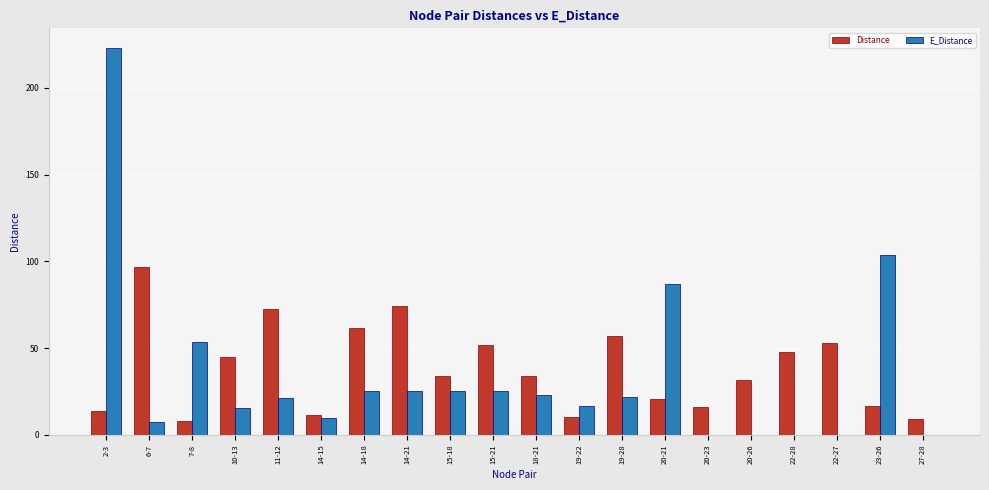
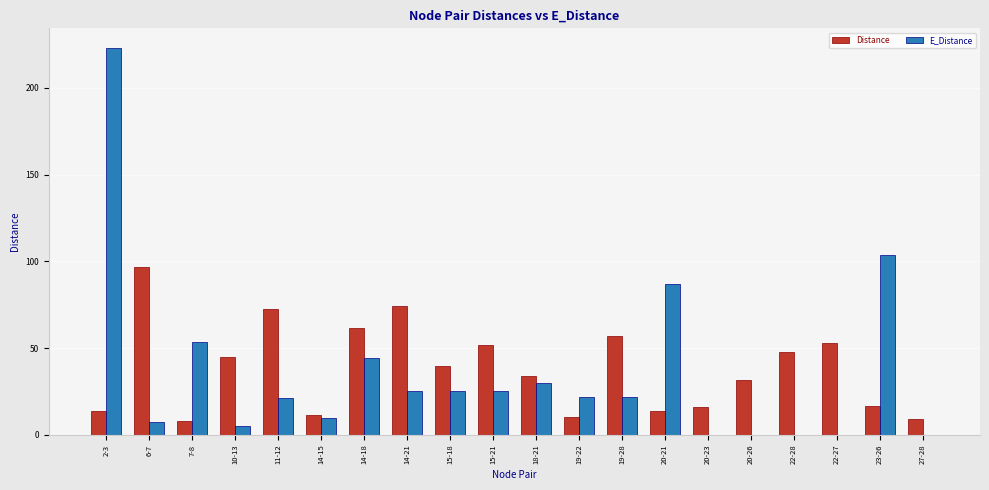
E_Distance, 10-13: 15 -> 5
E_Distance, 14-18: 25 -> 45
Distance, 15-18: 34 -> 40
E_Distance, 18-21: 23 -> 30
E_Distance, 19-22: 17 -> 22
Distance, 20-21: 21 -> 14
